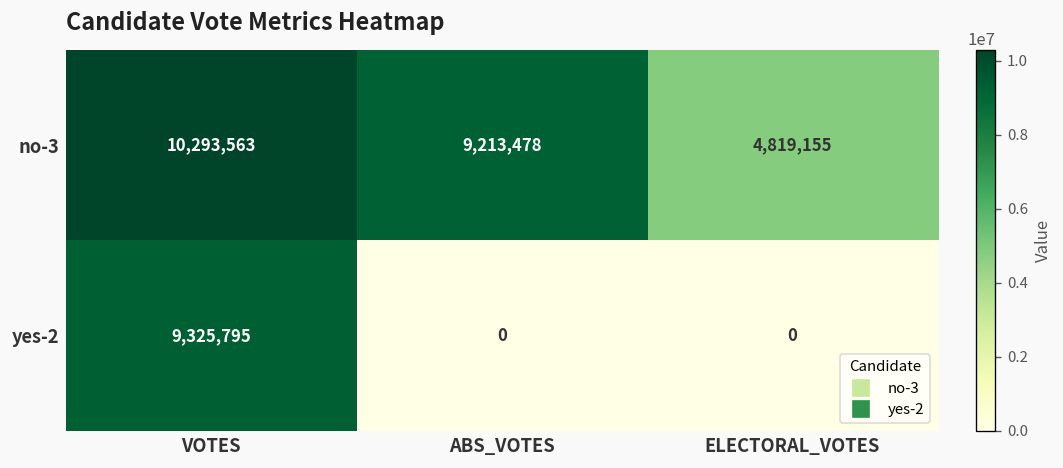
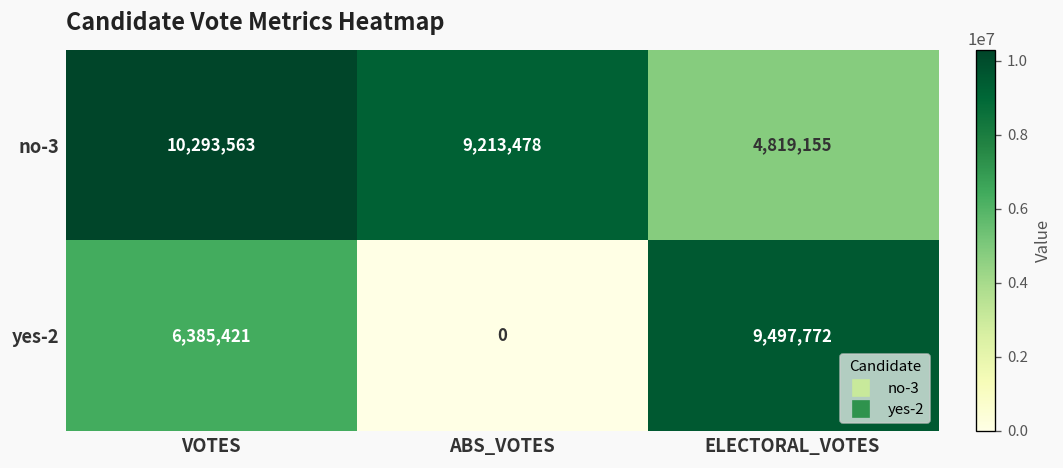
yes-2, VOTES: 9,325,795 -> 6,385,421
yes-2, ELECTORAL_VOTES: 0 -> 9,497,772
